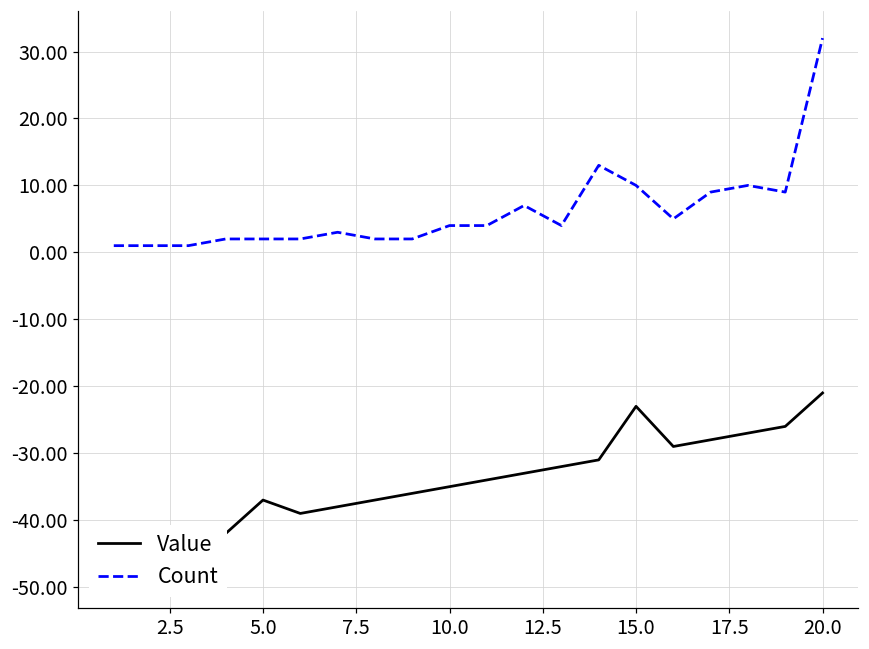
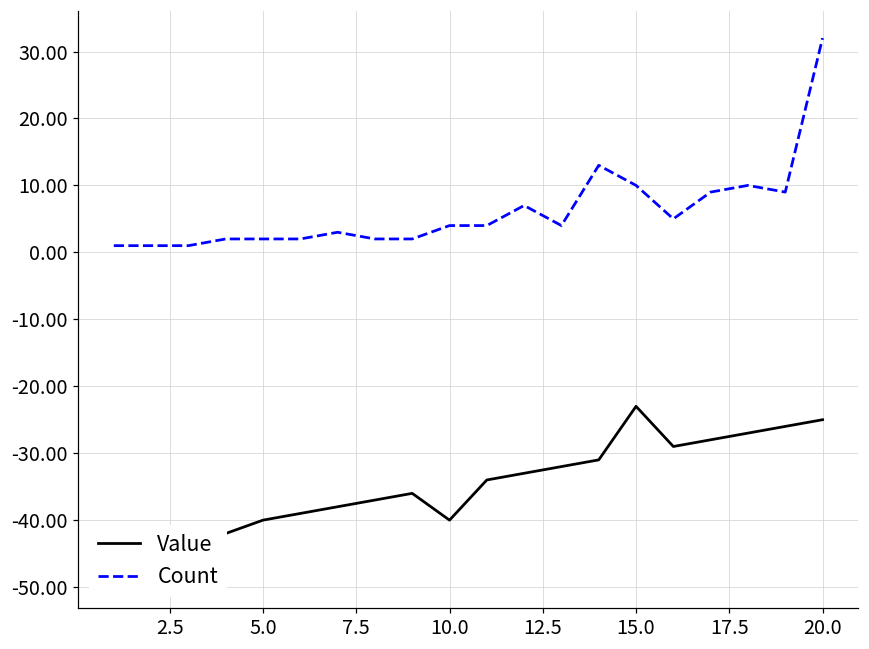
Value, 5.0: -37 -> -40
Value, 10.0: -35 -> -40
Value, 20.0: -21 -> -25
